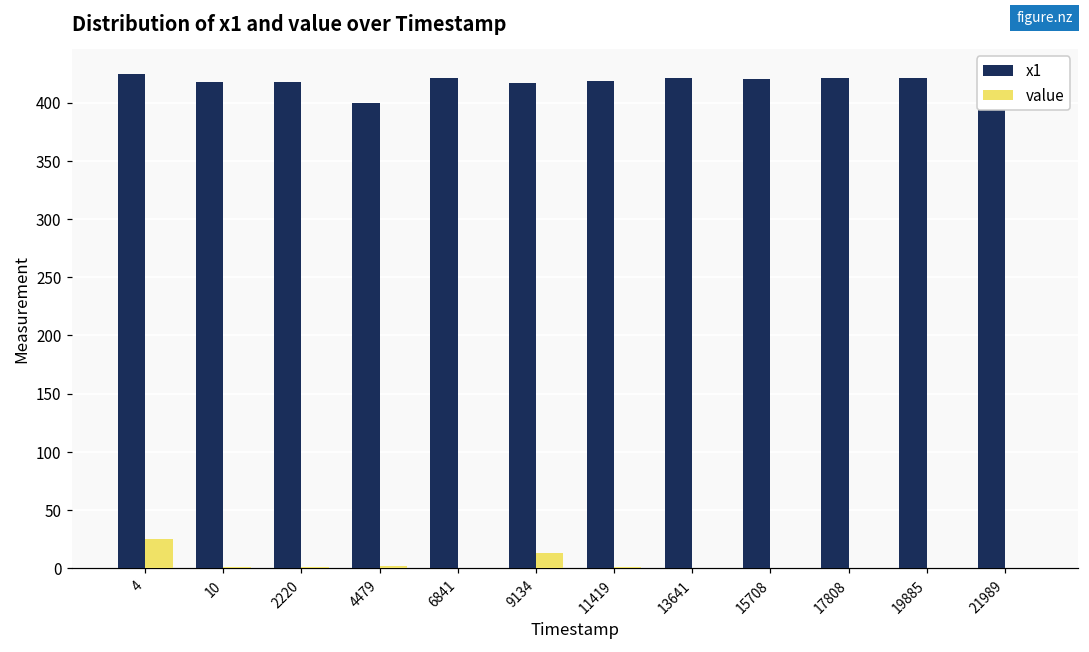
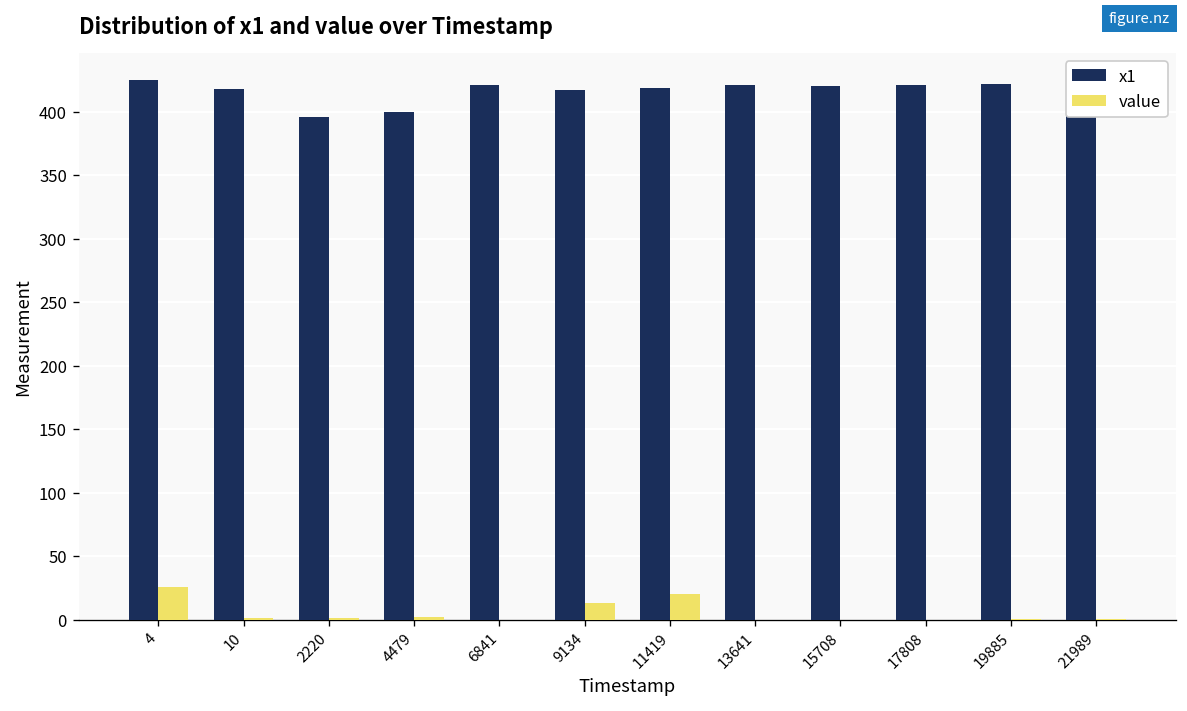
x1, 2220: 418 -> 396
value, 11419: 1 -> 20
